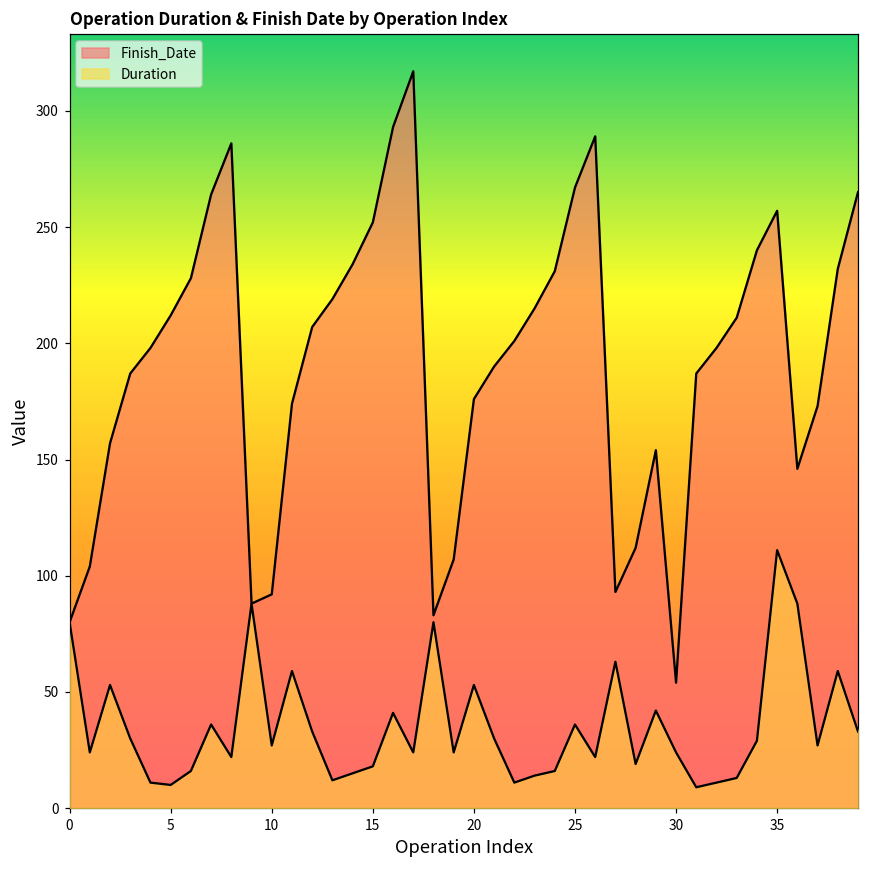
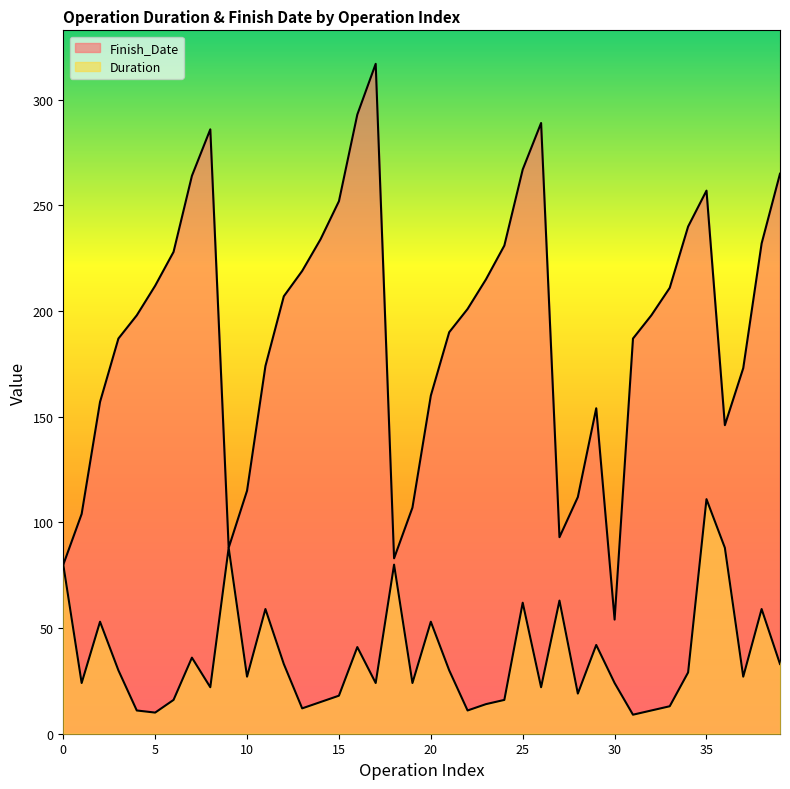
Finish_Date, 10: 92 -> 115
Finish_Date, 20: 176 -> 160
Duration, 25: 36 -> 62
